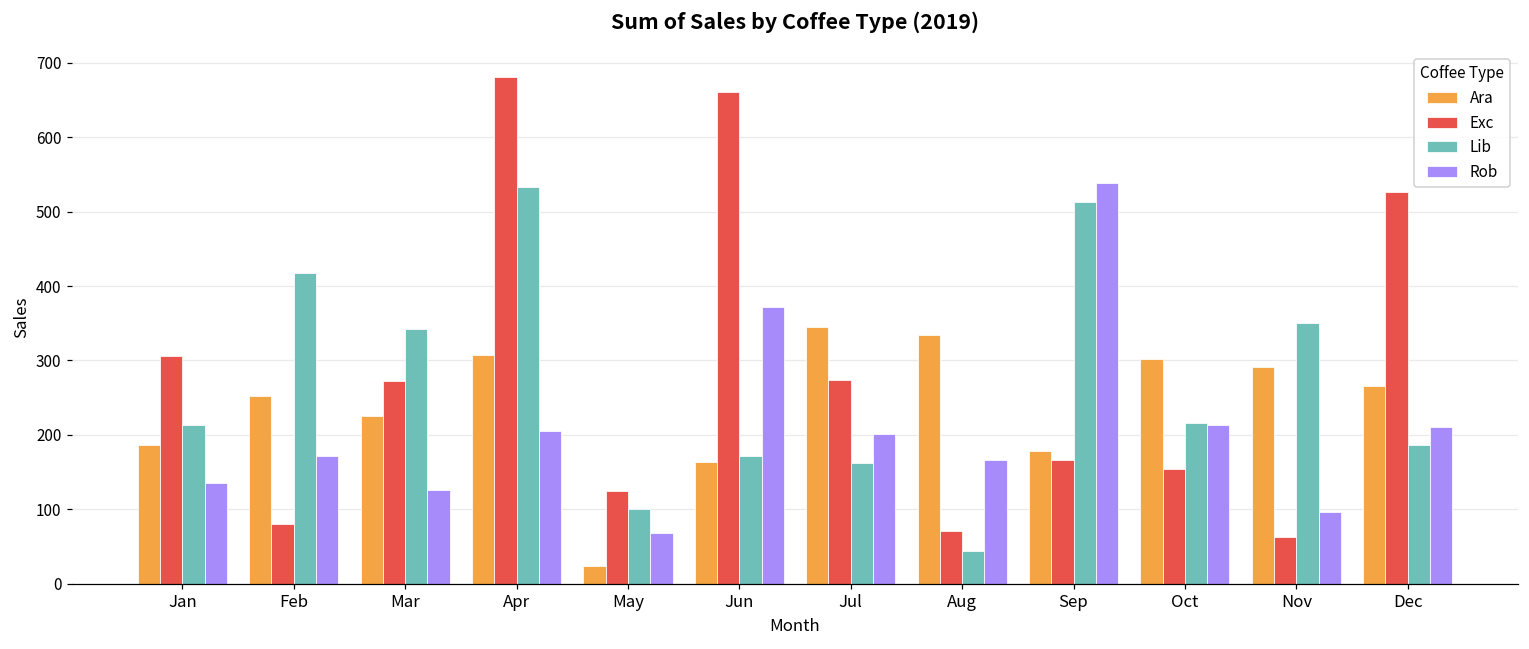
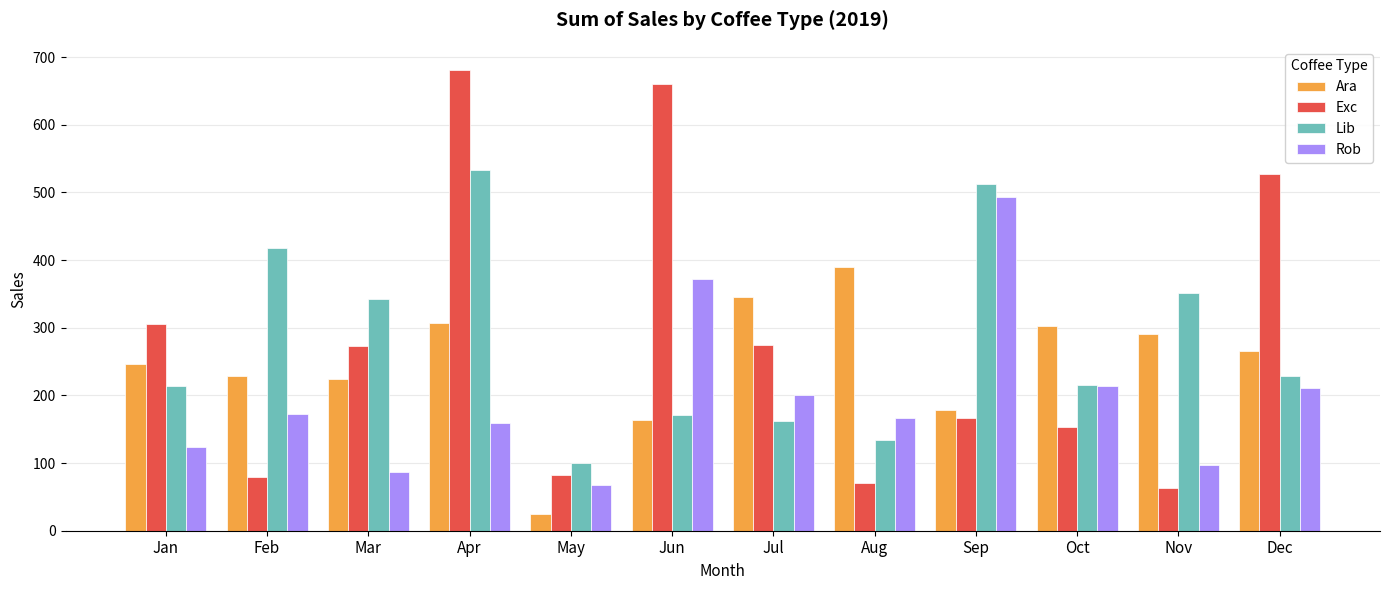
Ara, Jan: 190 -> 250
Rob, Jan: 140 -> 120
Ara, Feb: 250 -> 230
Rob, Mar: 130 -> 90
Rob, Apr: 210 -> 160
Exc, May: 120 -> 80
Ara, Aug: 330 -> 390
Lib, Aug: 40 -> 130
Rob, Sep: 540 -> 490
Lib, Dec: 190 -> 230
